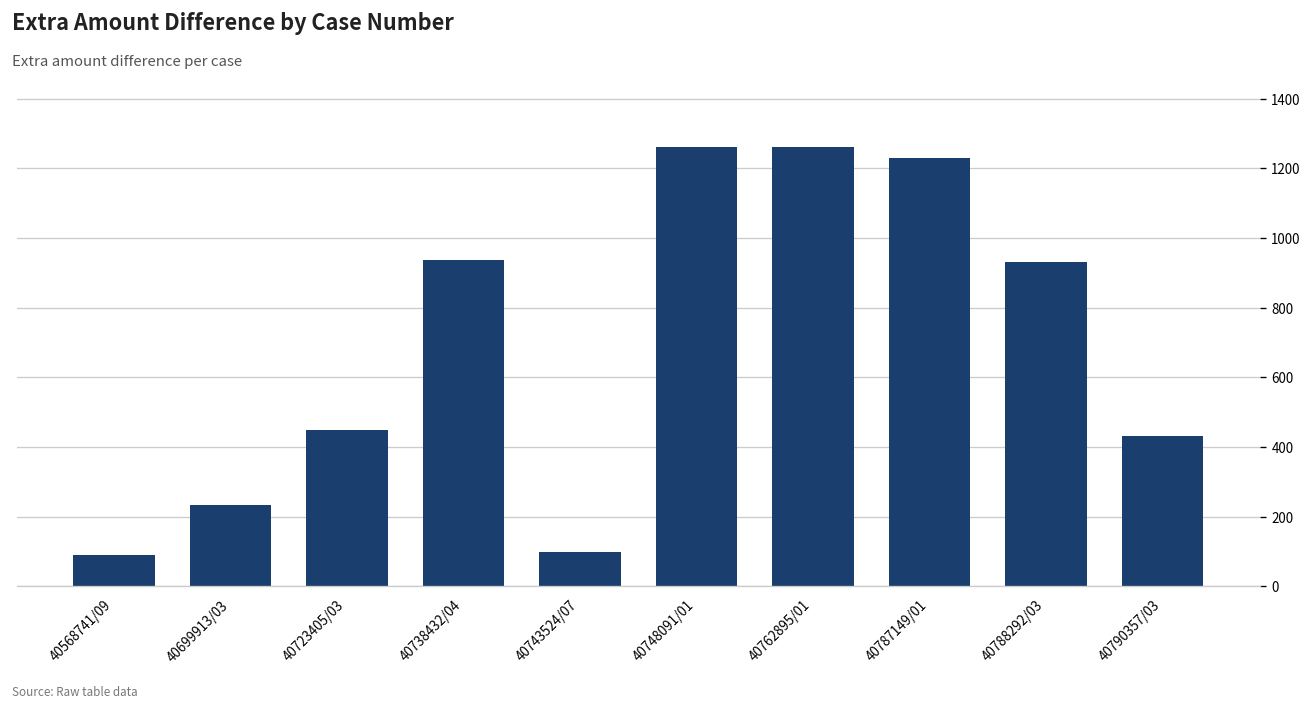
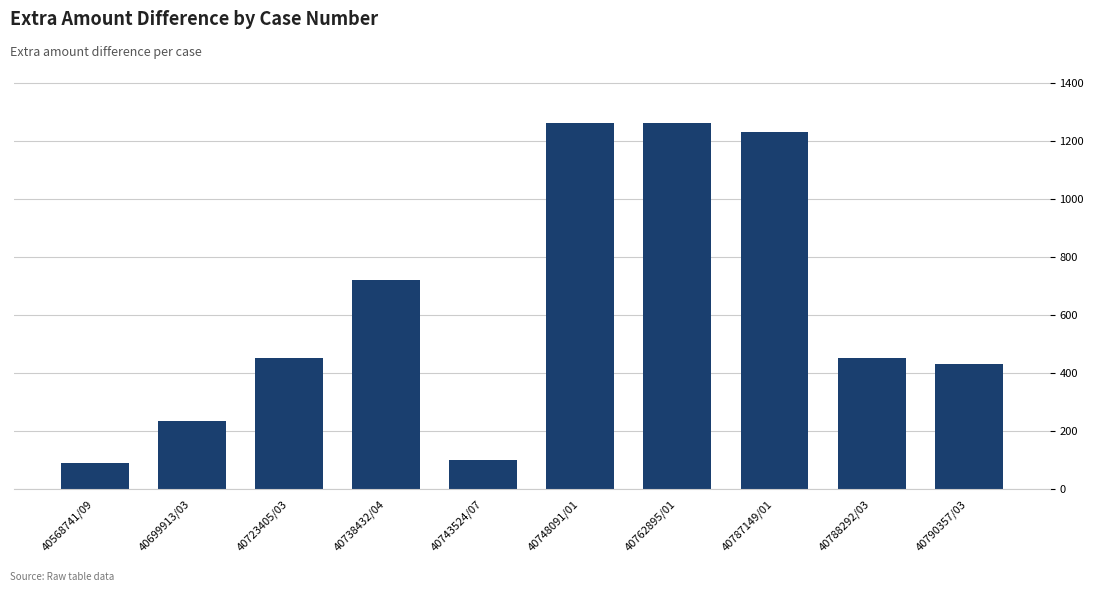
40738432/04: 940 -> 720
40788292/03: 930 -> 450
